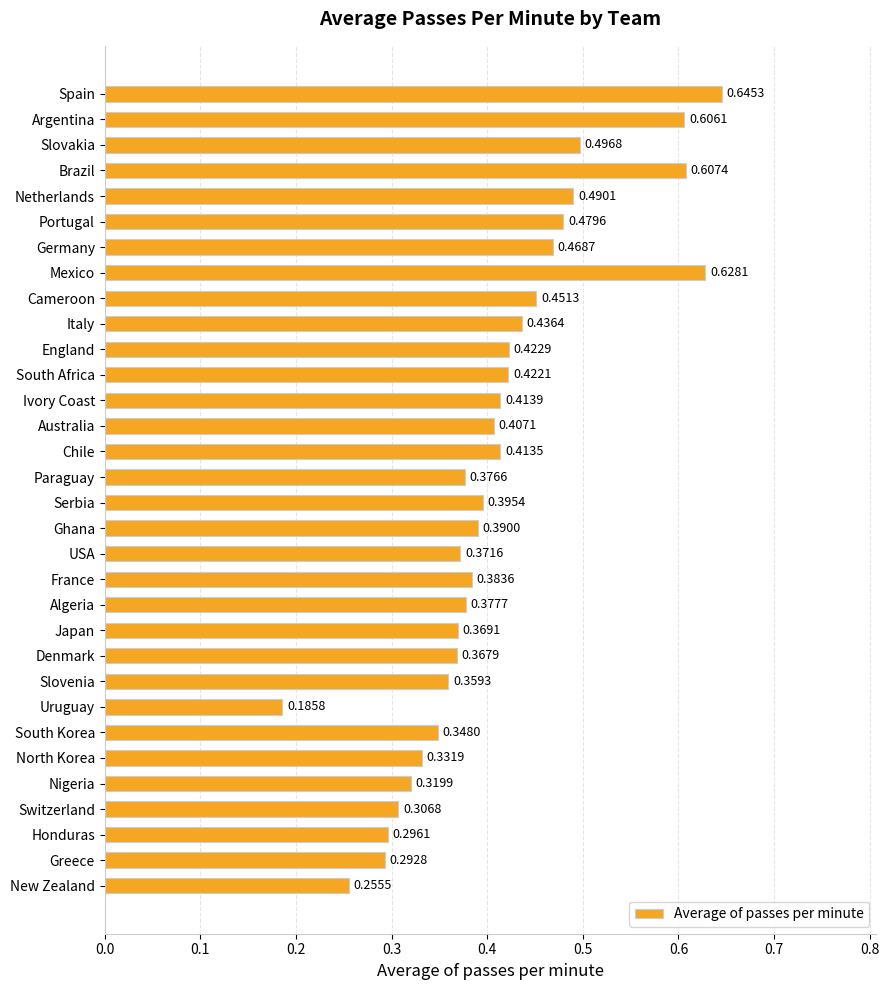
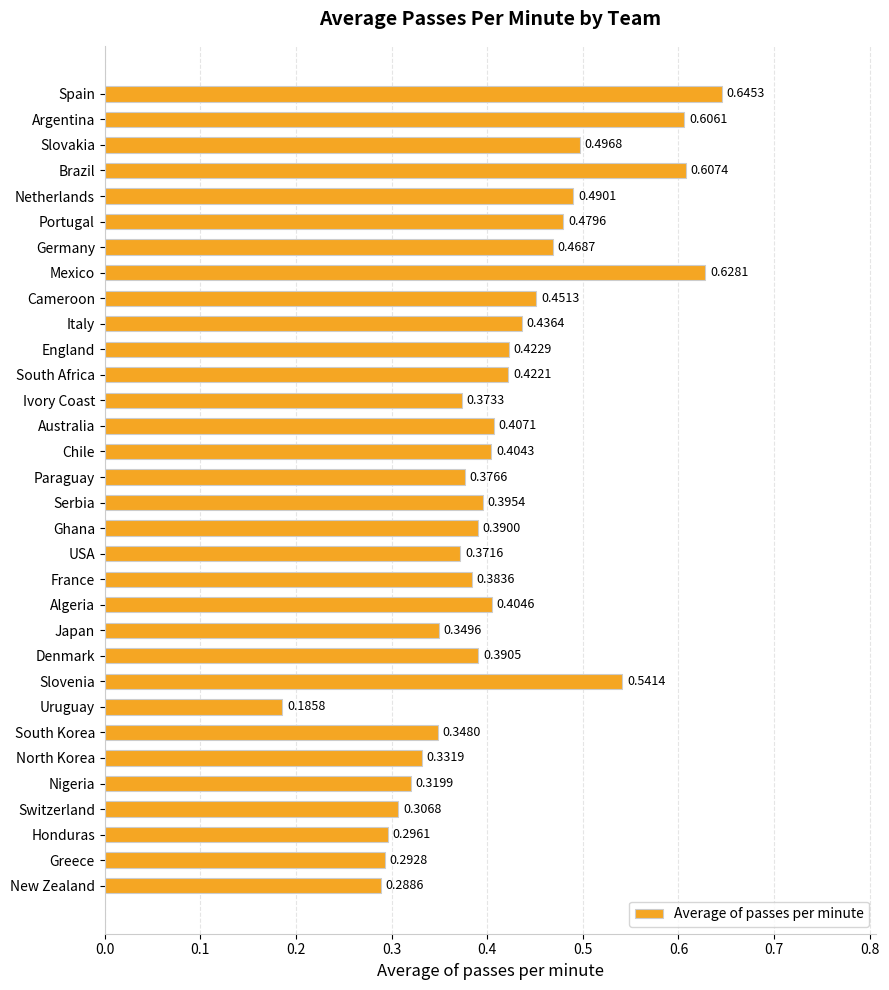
Ivory Coast: 0.4139 -> 0.3733
Chile: 0.4135 -> 0.4043
Algeria: 0.3777 -> 0.4046
Japan: 0.3691 -> 0.3496
Denmark: 0.3679 -> 0.3905
Slovenia: 0.3593 -> 0.5414
New Zealand: 0.2555 -> 0.2886
